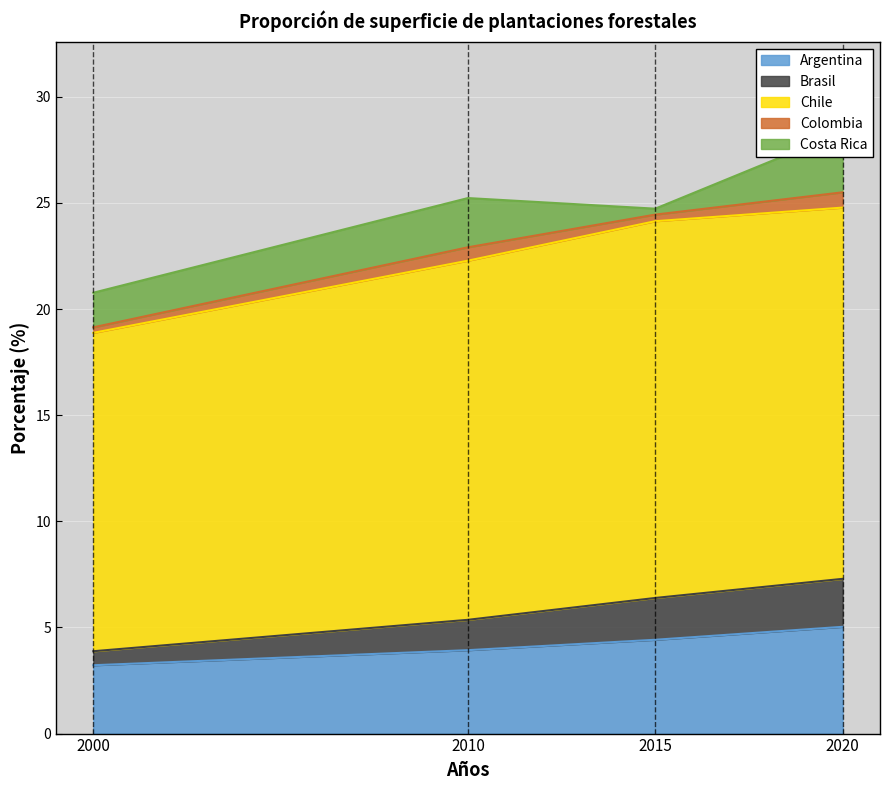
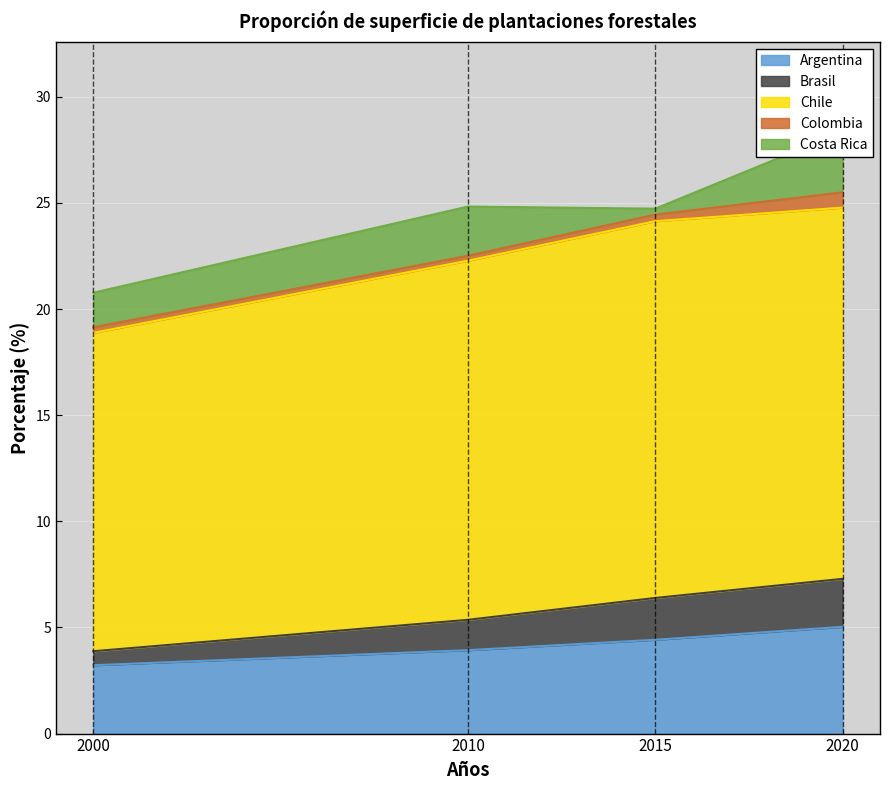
Colombia, 2010: 0.6 -> 0.2
